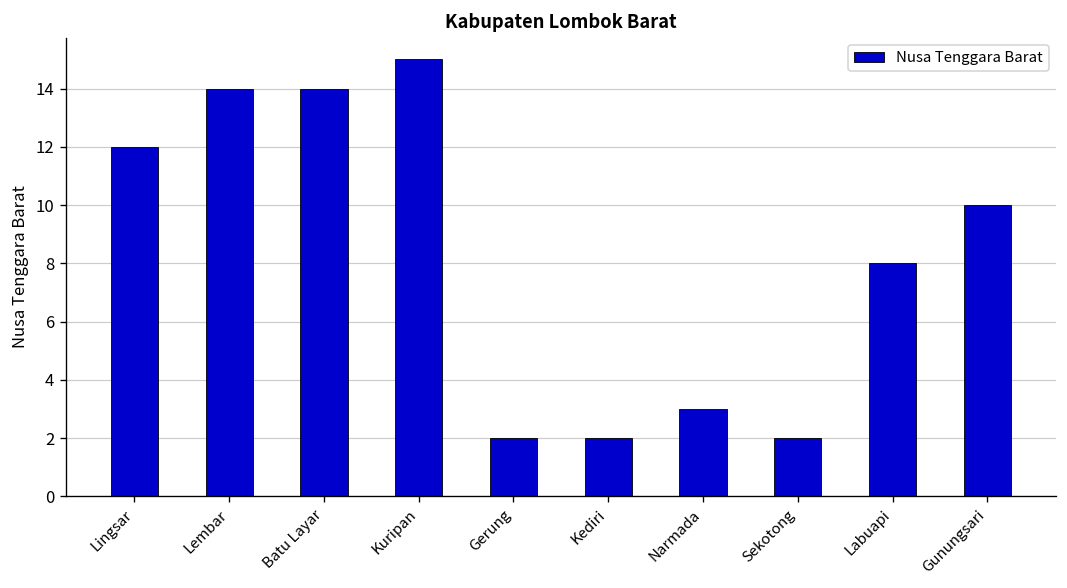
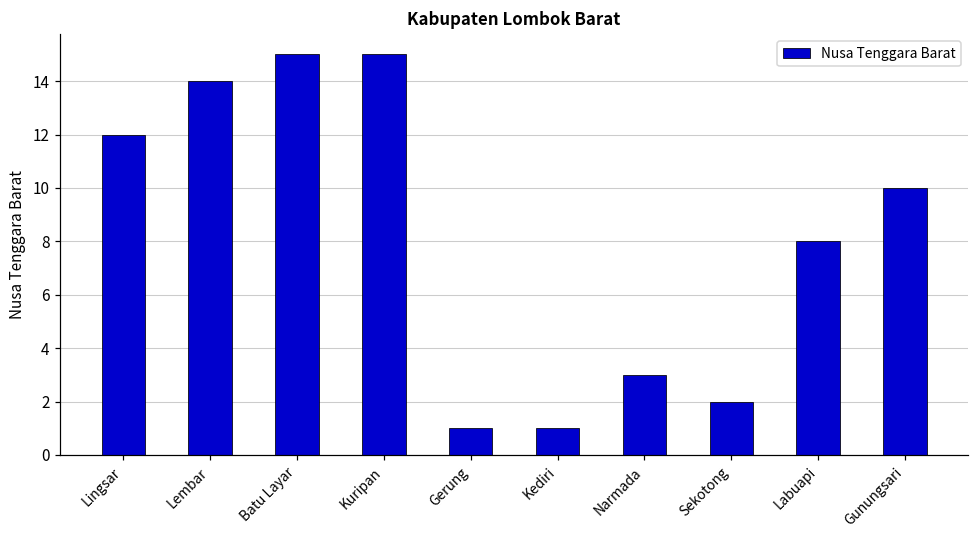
Batu Layar: 14 -> 15
Gerung: 2 -> 1
Kediri: 2 -> 1
